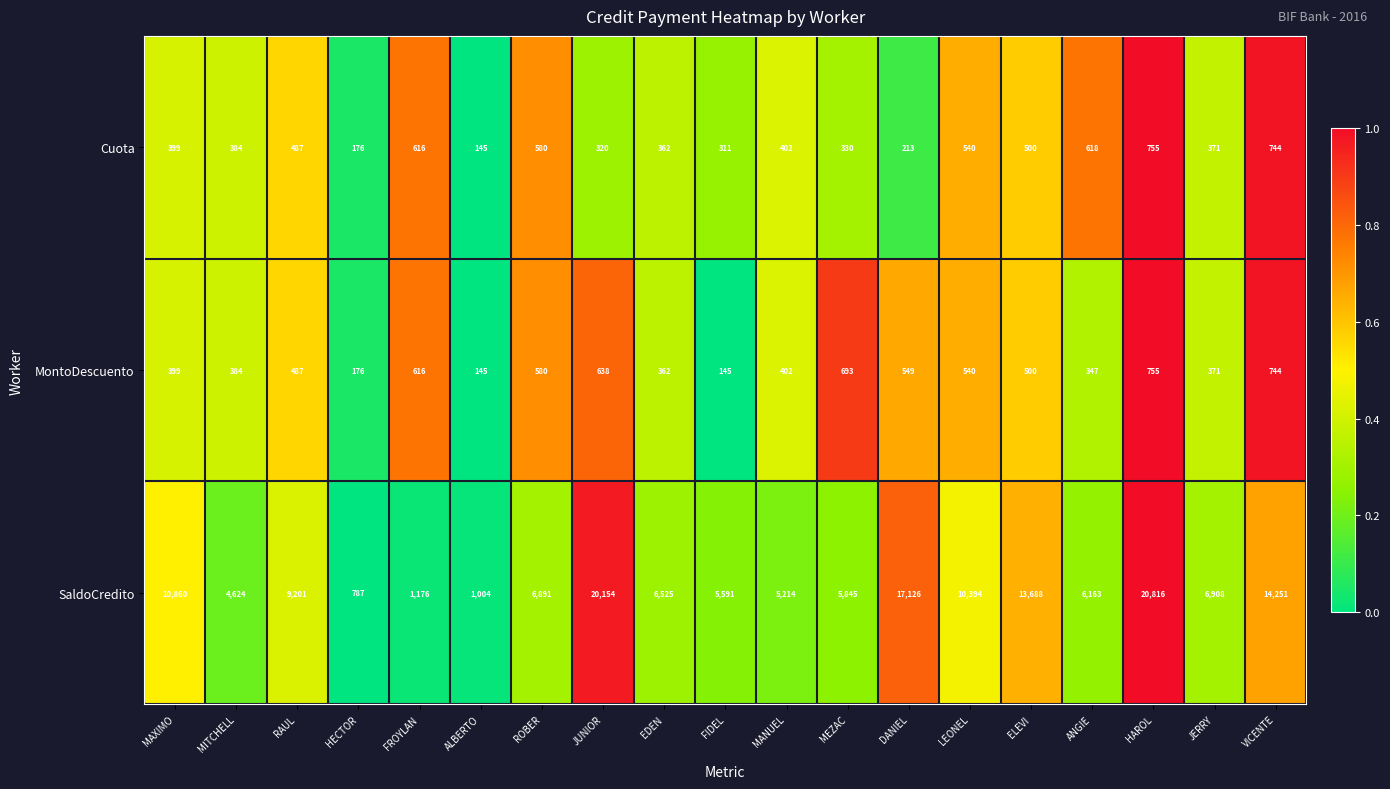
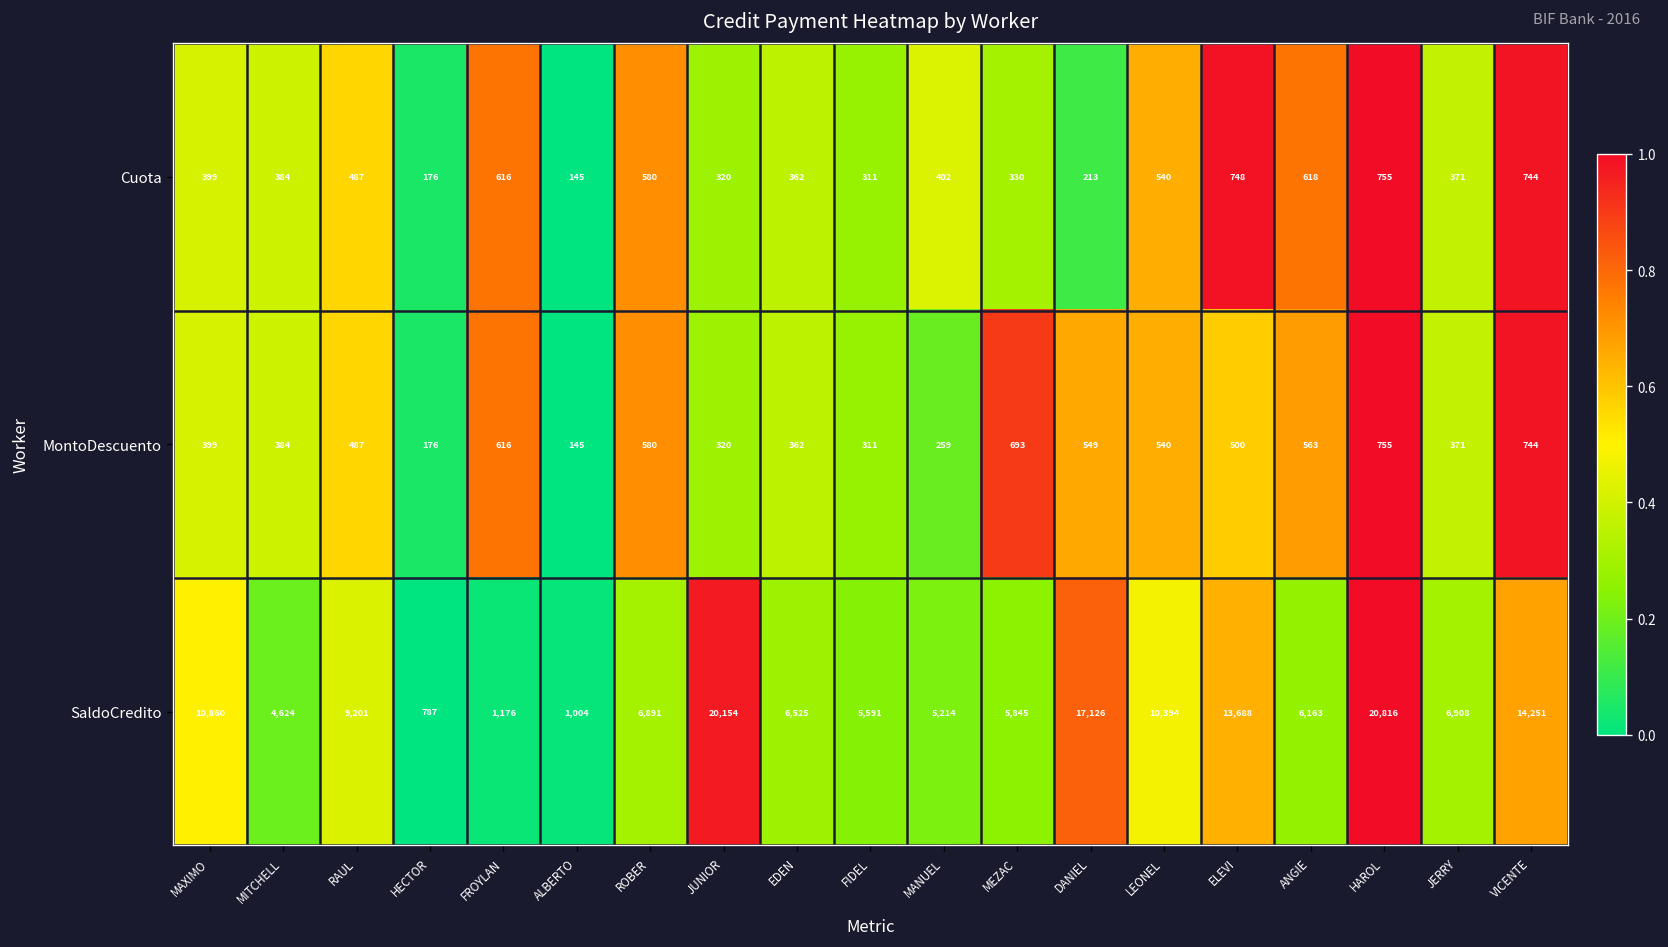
Cuota, ELEVI: 500 -> 748
MontoDescuento, JUNIOR: 638 -> 320
MontoDescuento, FIDEL: 145 -> 311
MontoDescuento, MANUEL: 402 -> 259
MontoDescuento, ANGIE: 347 -> 563
